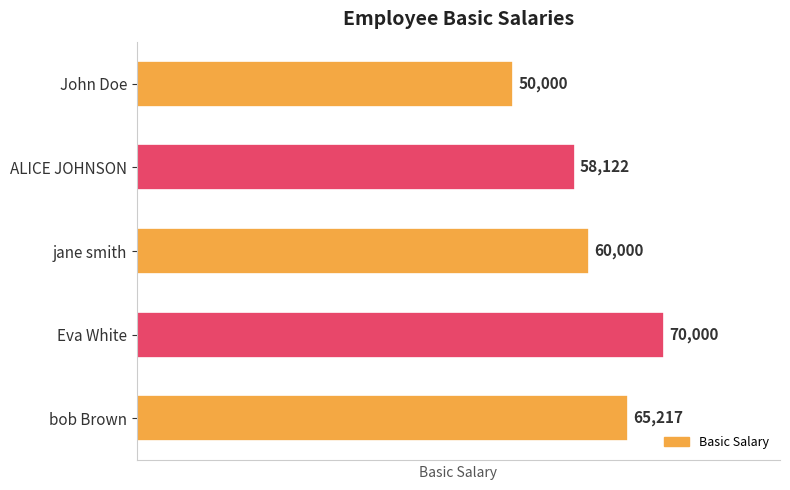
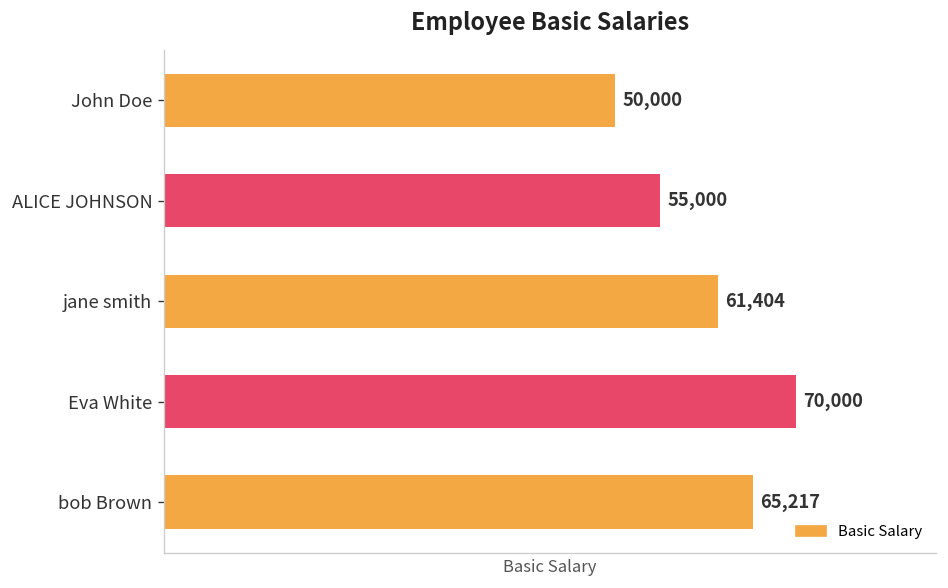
ALICE JOHNSON: 58,122 -> 55,000
jane smith: 60,000 -> 61,404
